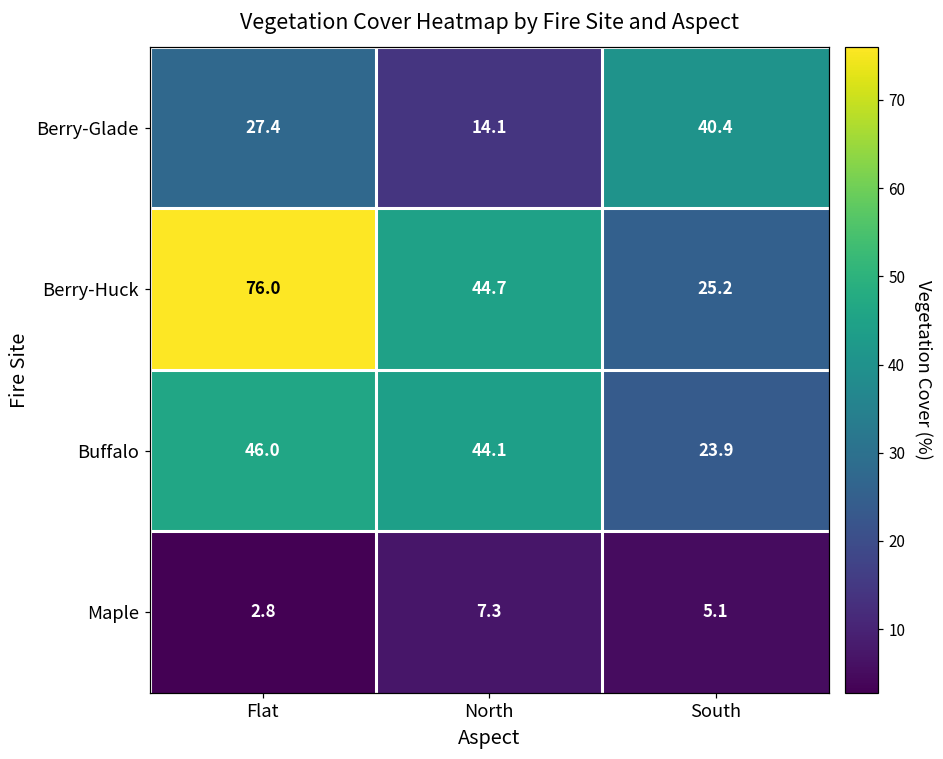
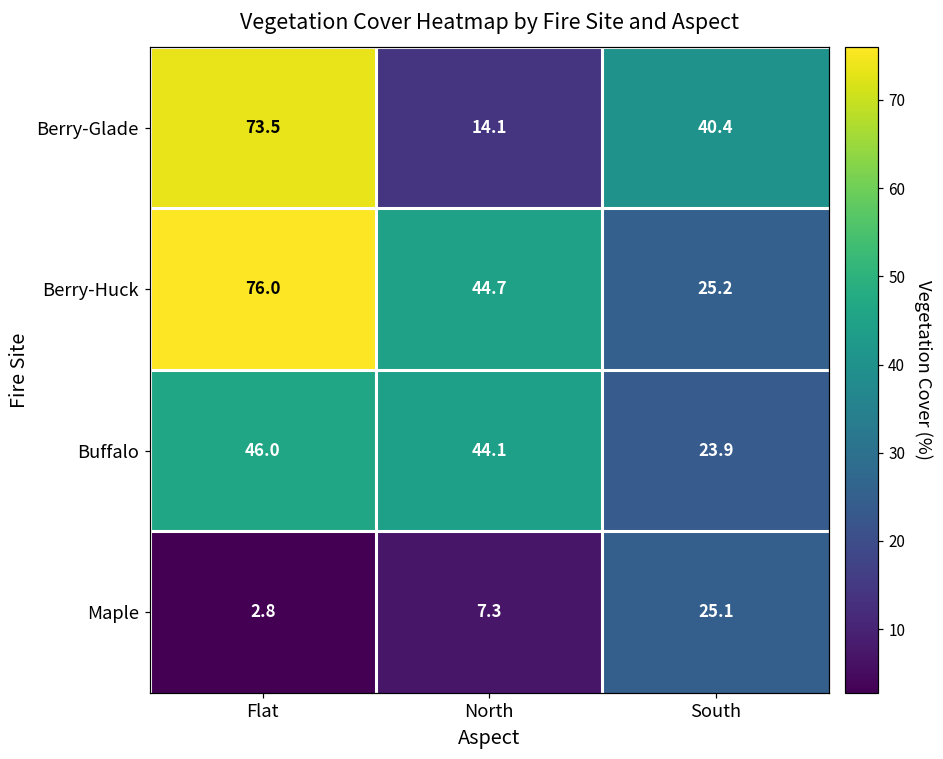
Berry-Glade, Flat: 27.4 -> 73.5
Maple, South: 5.1 -> 25.1
